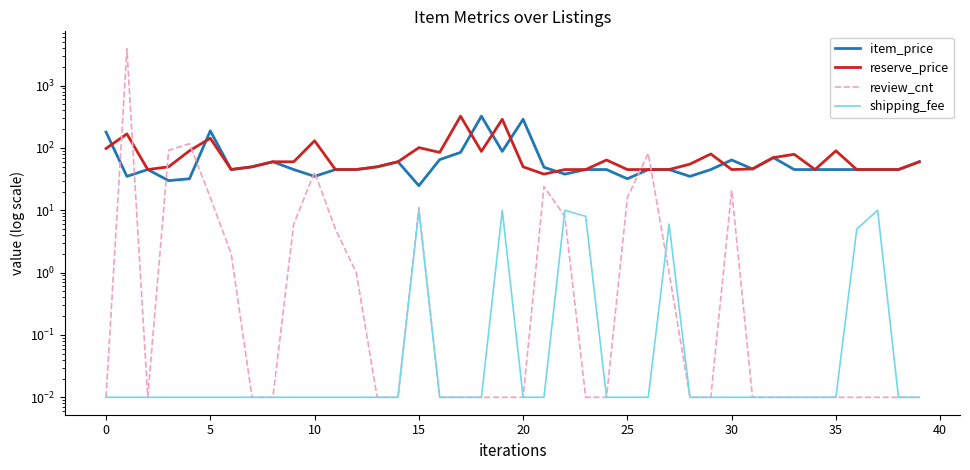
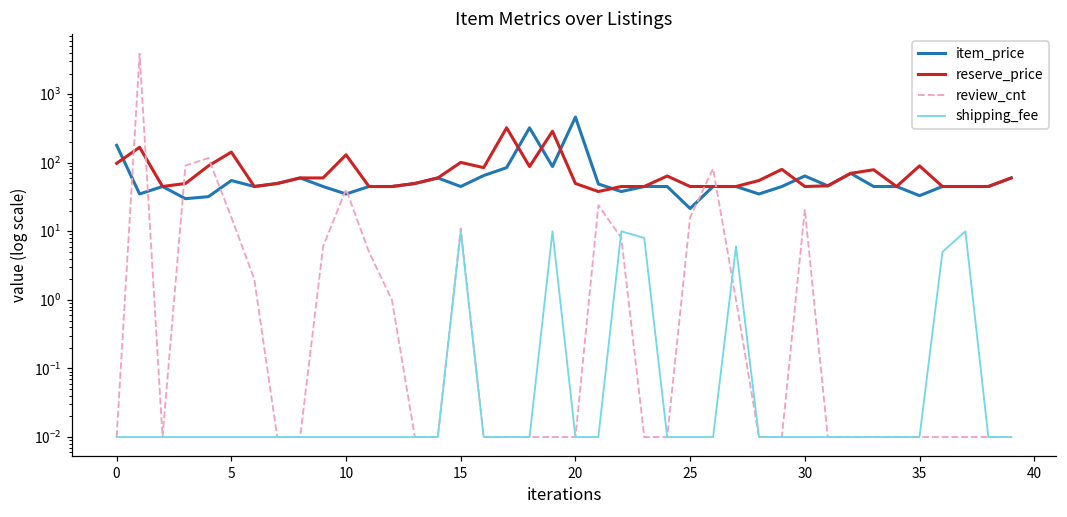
item_price, 5: 190 -> 60
item_price, 15: 25 -> 50
item_price, 20: 300 -> 500
item_price, 25: 30 -> 22
item_price, 35: 50 -> 30
